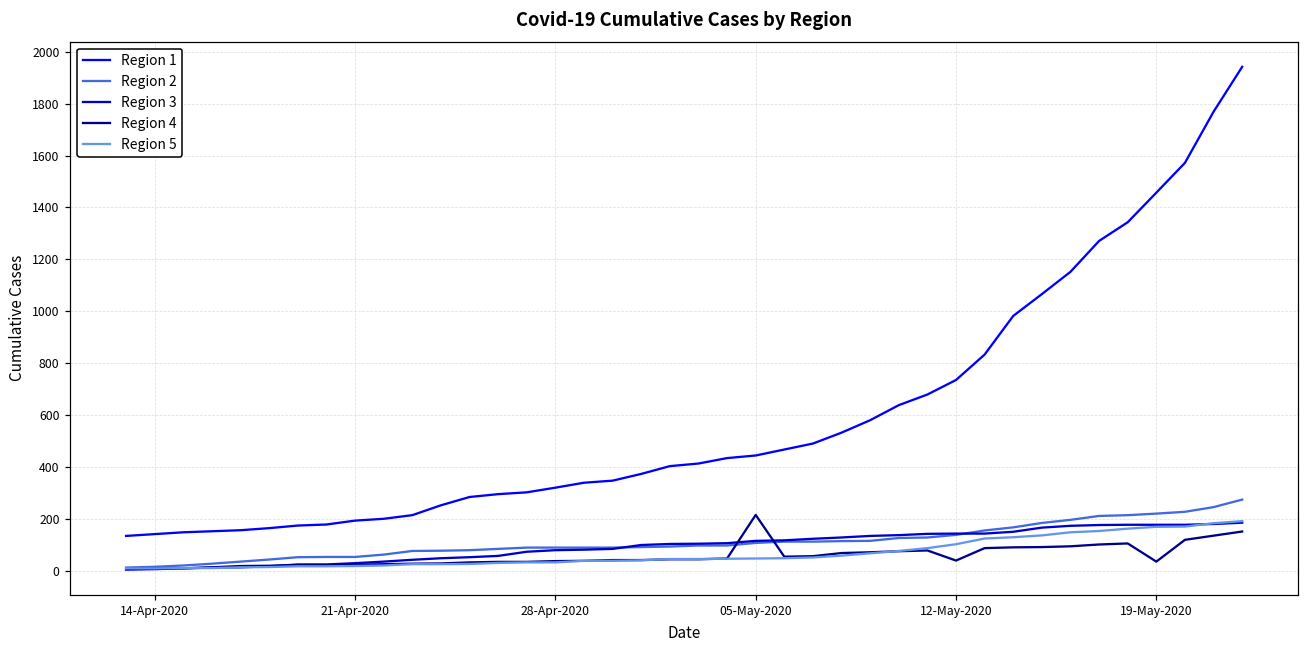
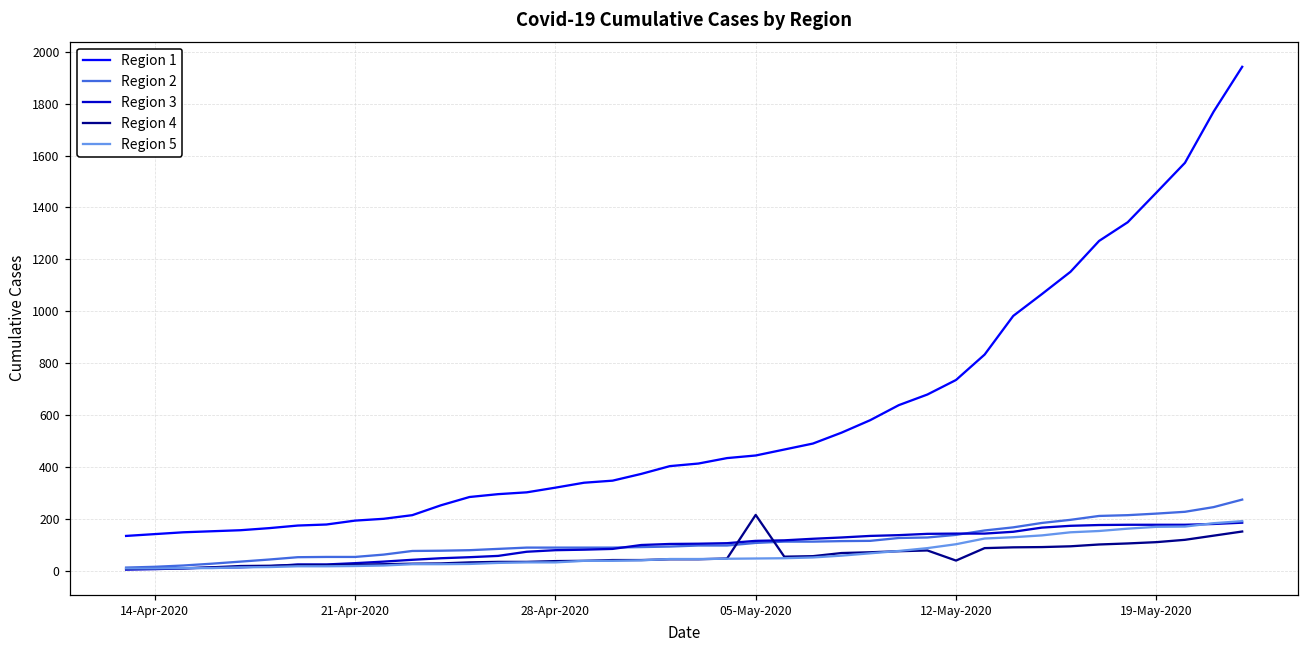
Region 4, 19-May-2020: 40 -> 110
